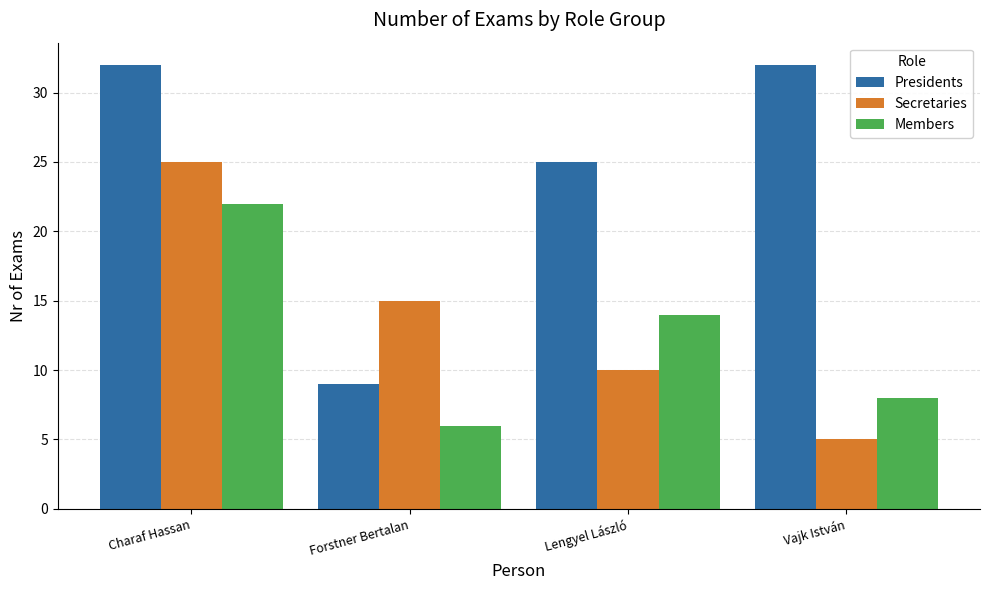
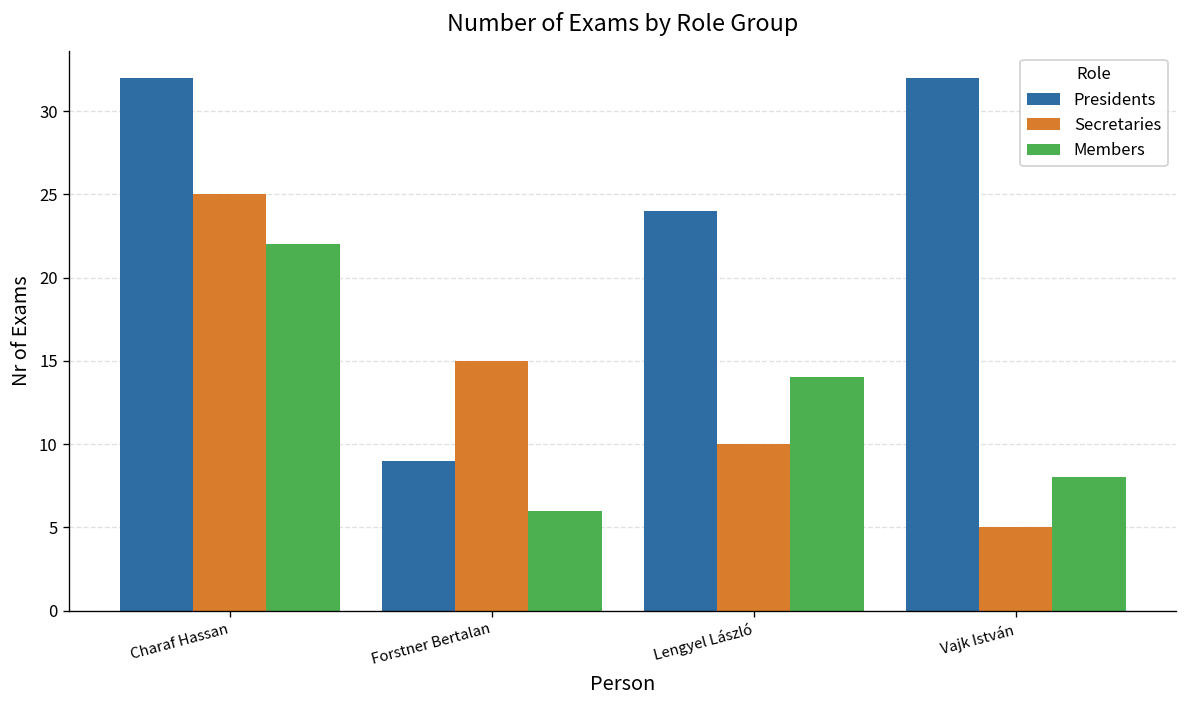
Presidents, Lengyel László: 25 -> 24
